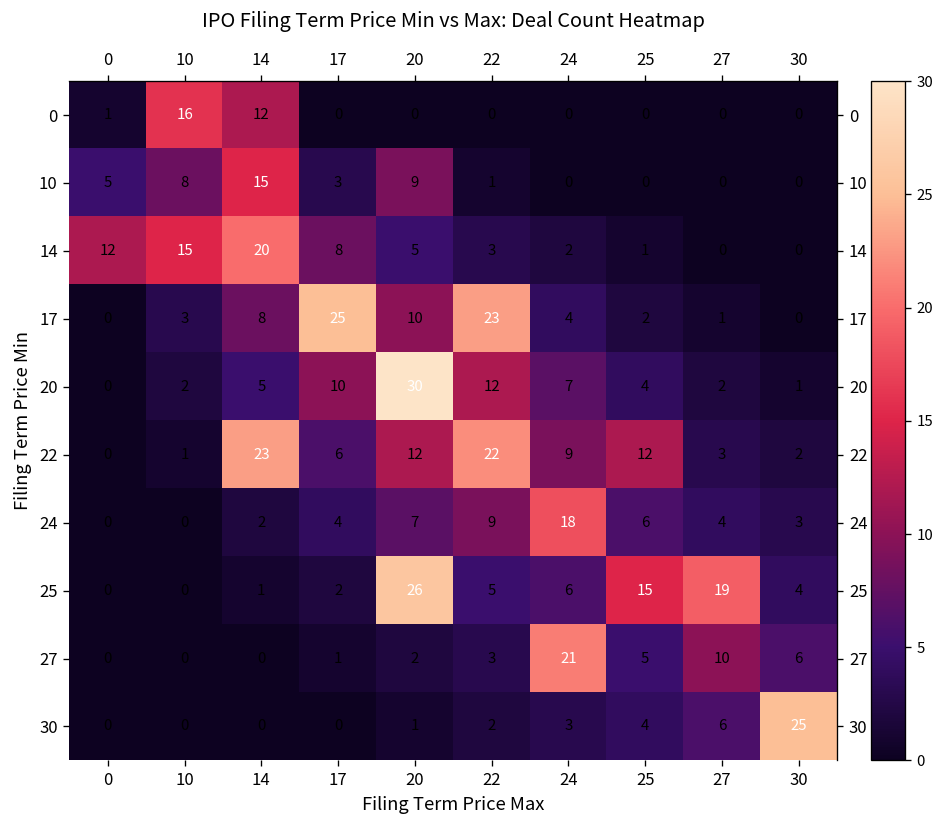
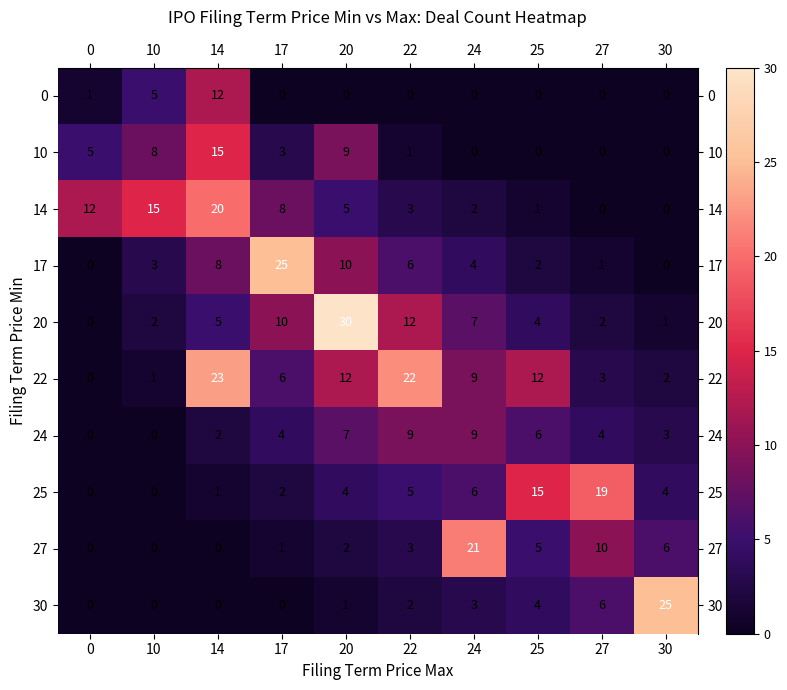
0, 10: 16 -> 5
17, 22: 23 -> 6
24, 24: 18 -> 9
25, 20: 26 -> 4
